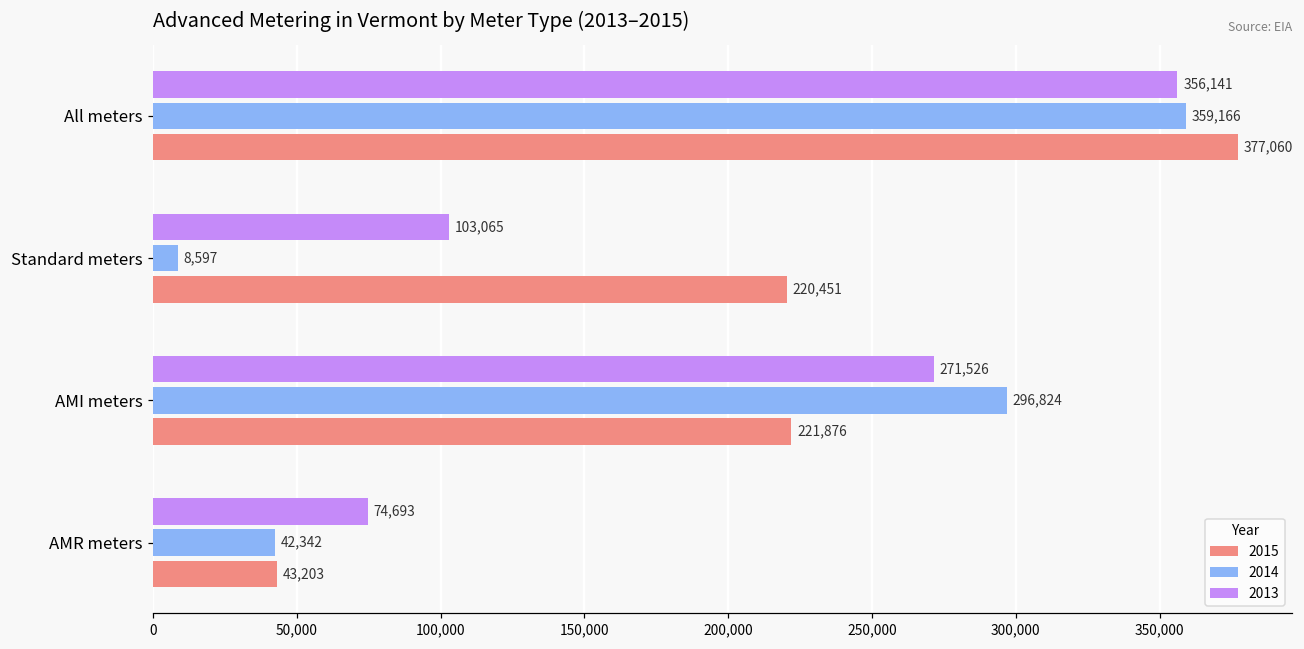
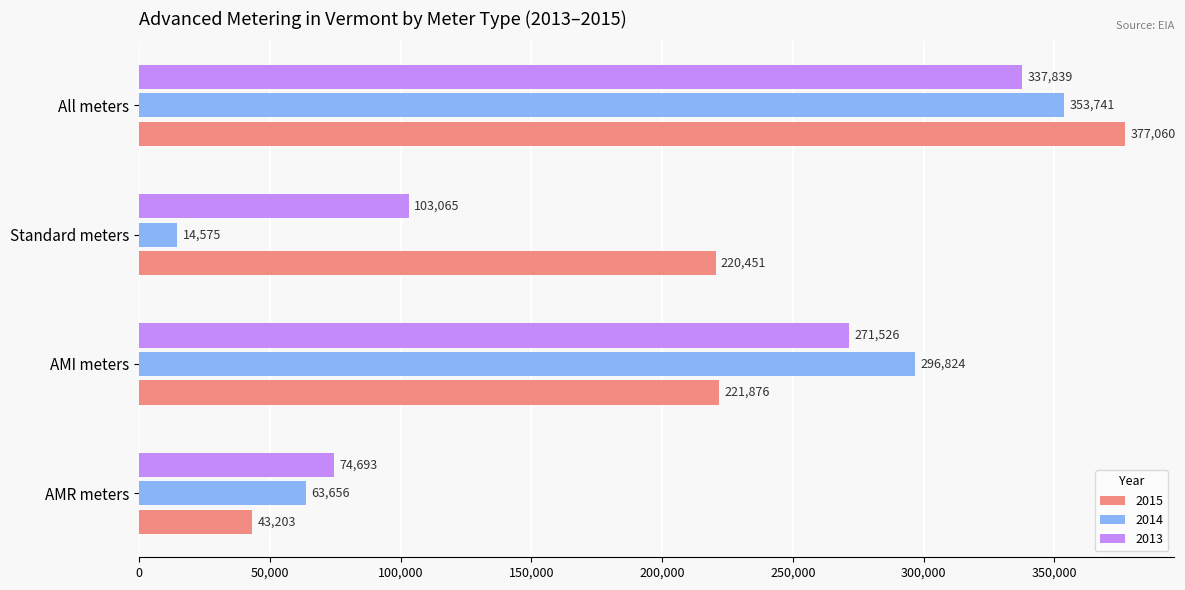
2013, All meters: 356,141 -> 337,839
2014, All meters: 359,166 -> 353,741
2014, Standard meters: 8,597 -> 14,575
2014, AMR meters: 42,342 -> 63,656
